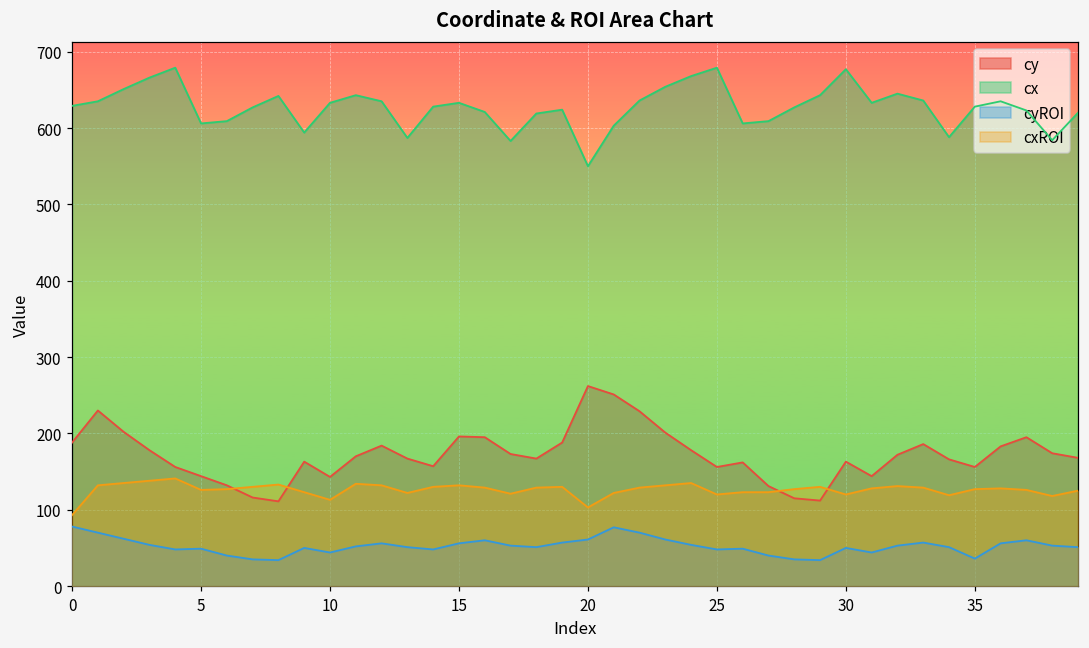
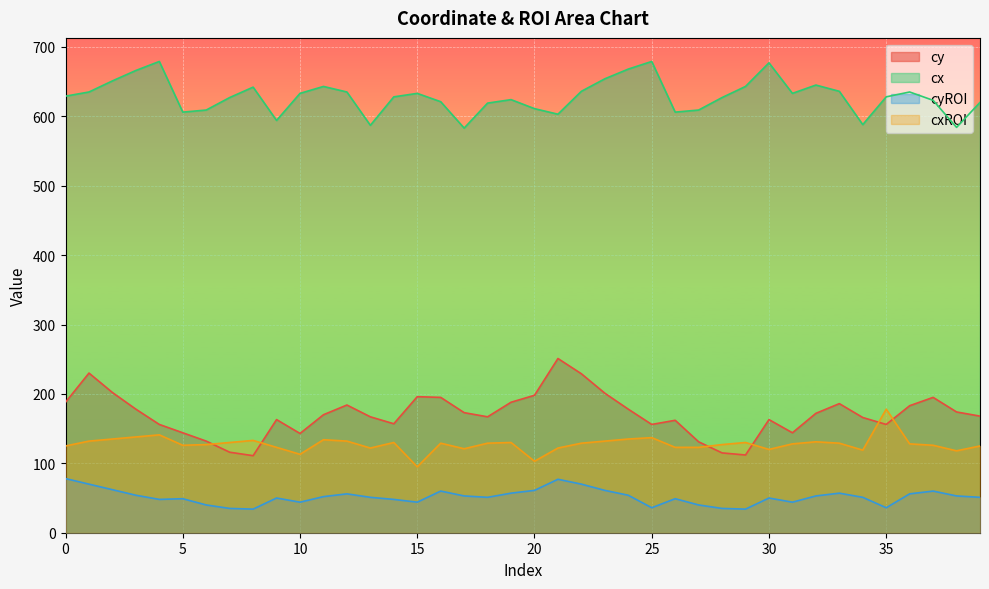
cxROI, 0: 90 -> 130
cyROI, 15: 60 -> 40
cxROI, 15: 130 -> 100
cy, 20: 260 -> 200
cx, 20: 550 -> 610
cyROI, 25: 50 -> 40
cxROI, 25: 120 -> 140
cxROI, 35: 130 -> 180
